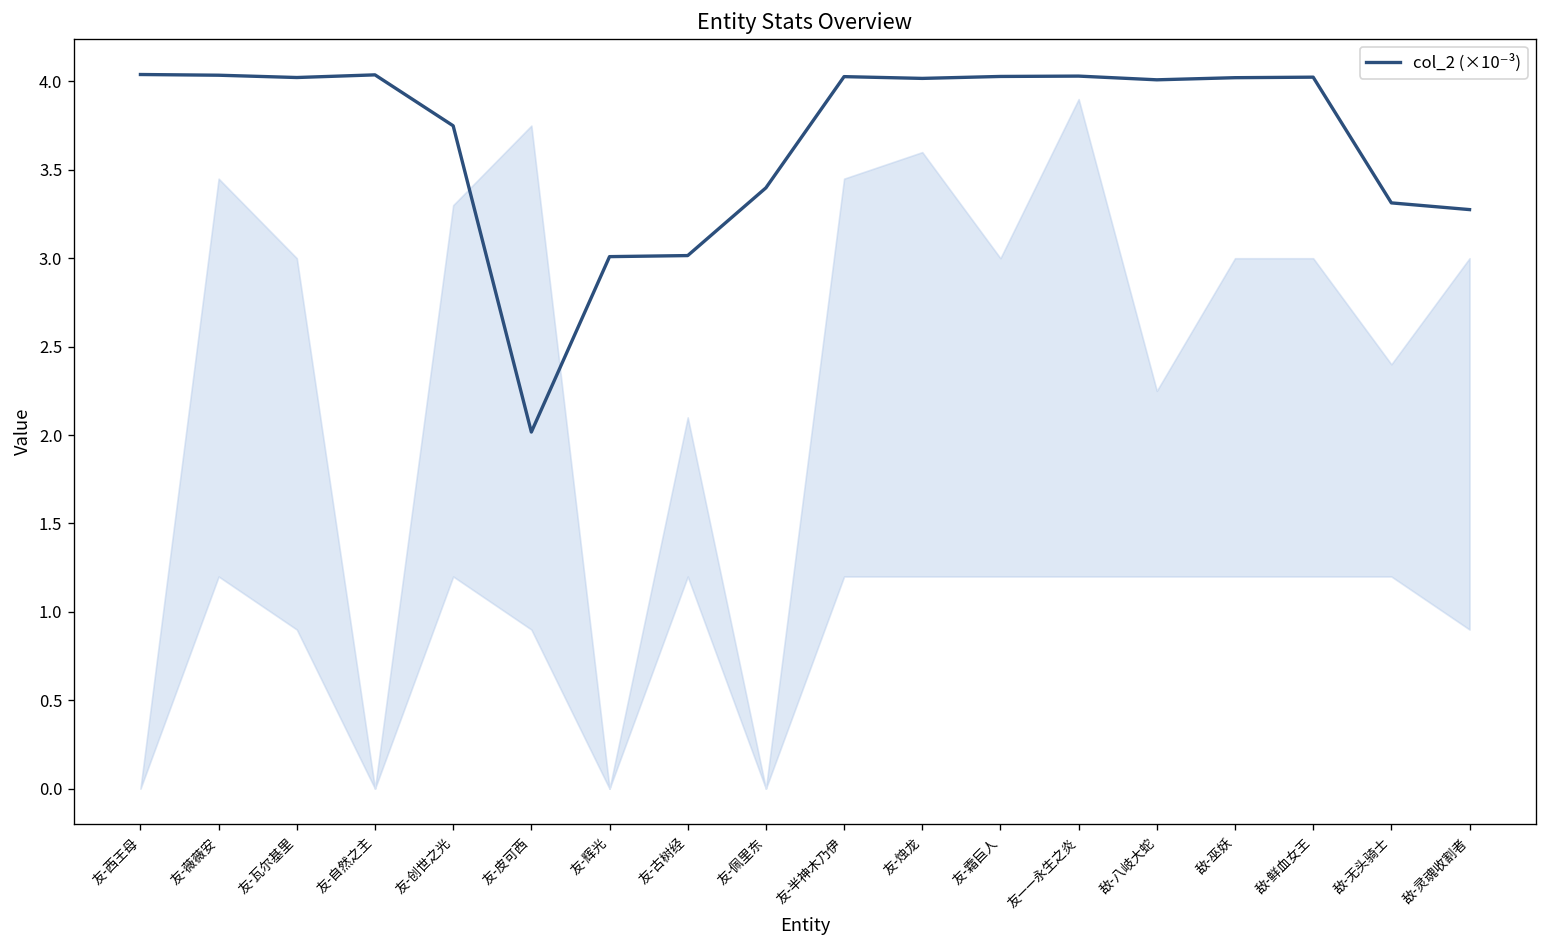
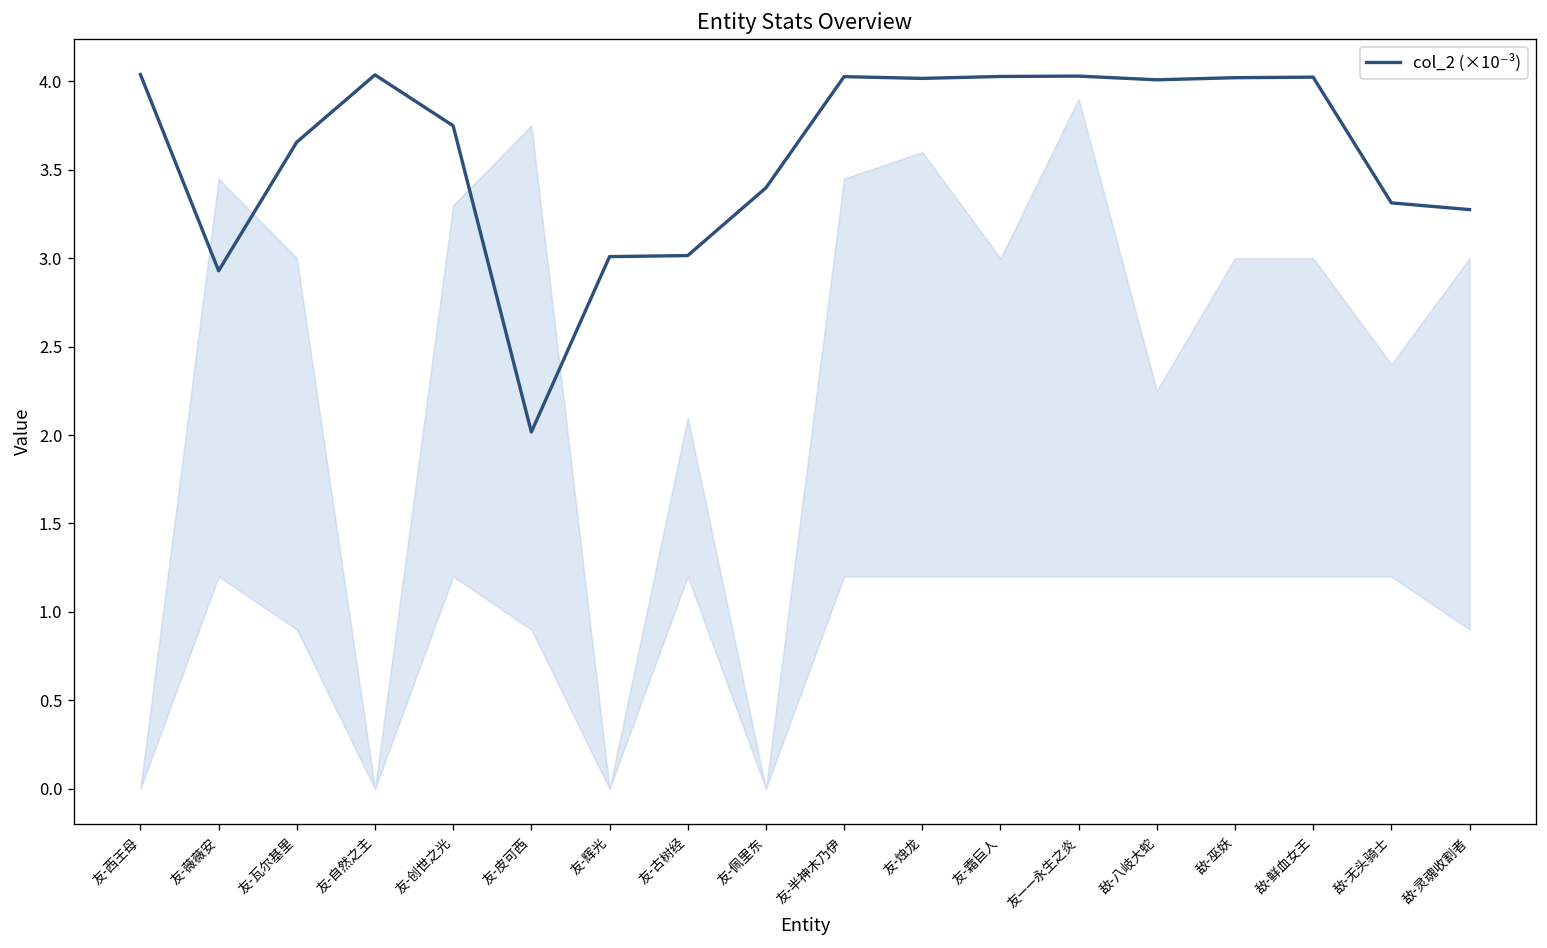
col_2 (×10⁻³), 友-薇薇安: 4.04 -> 2.93
col_2 (×10⁻³), 友-瓦尔基里: 4.02 -> 3.66
